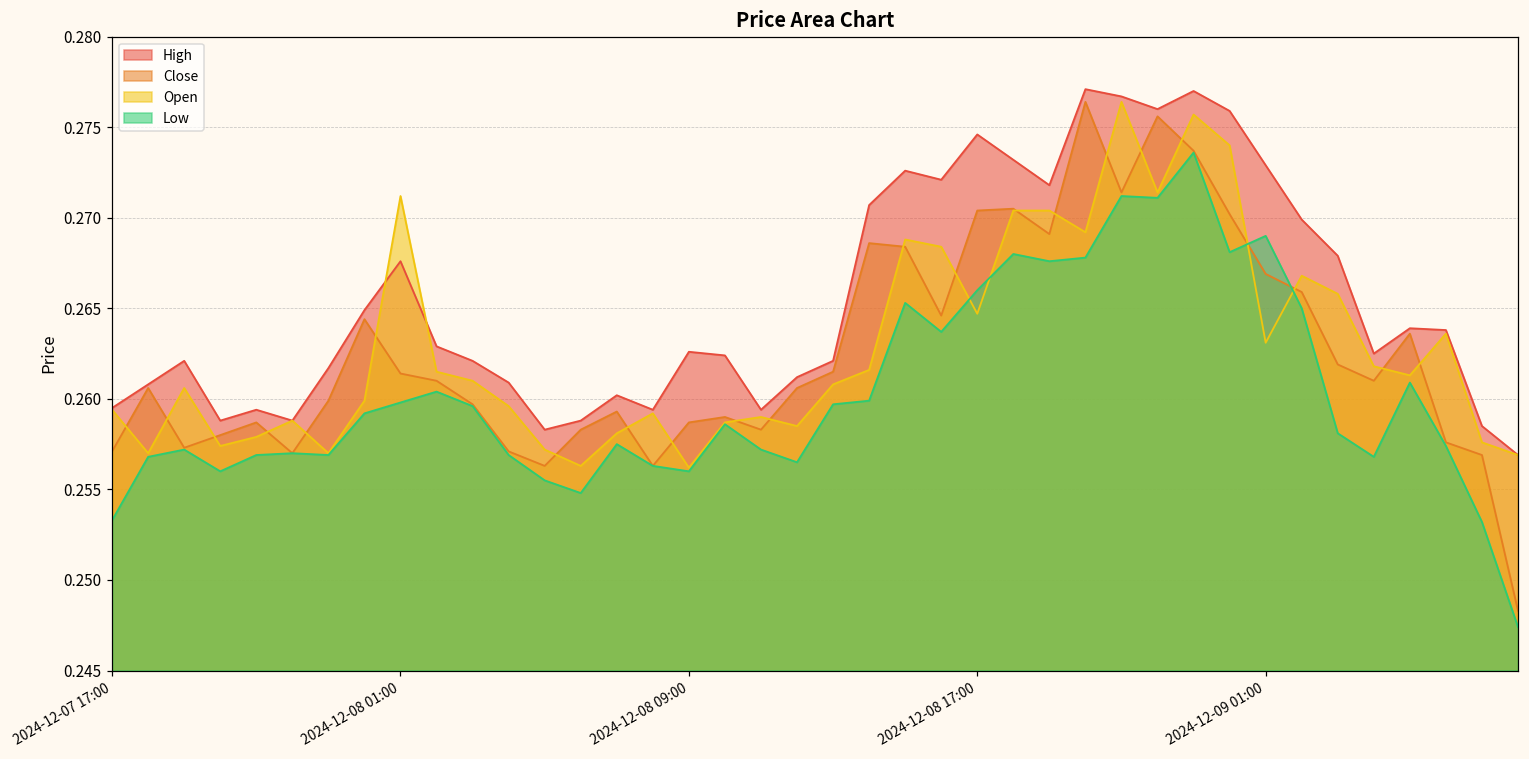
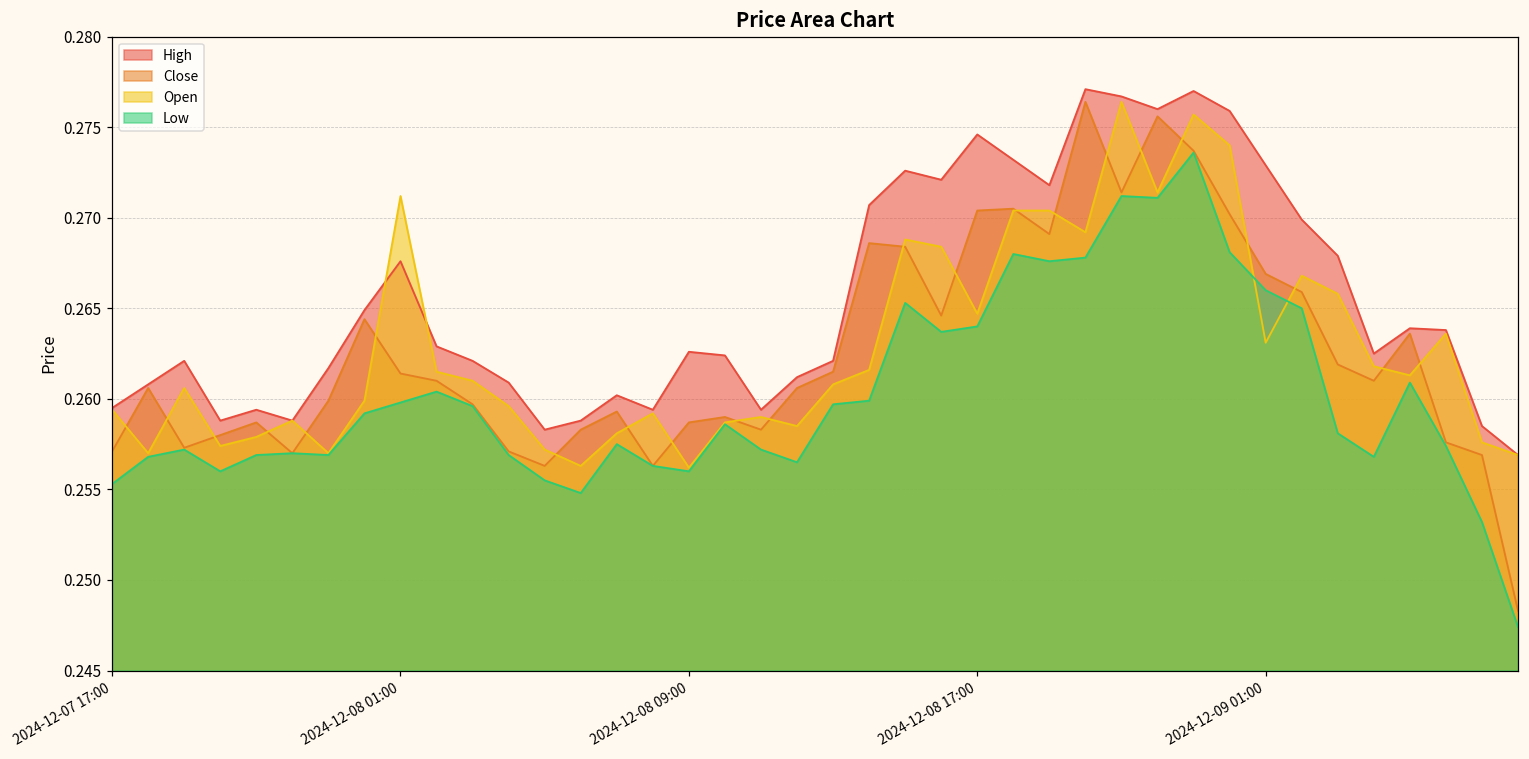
Low, 2024-12-07 17:00: 0.2533 -> 0.2553
Low, 2024-12-08 17:00: 0.266 -> 0.264
Low, 2024-12-09 01:00: 0.269 -> 0.266
